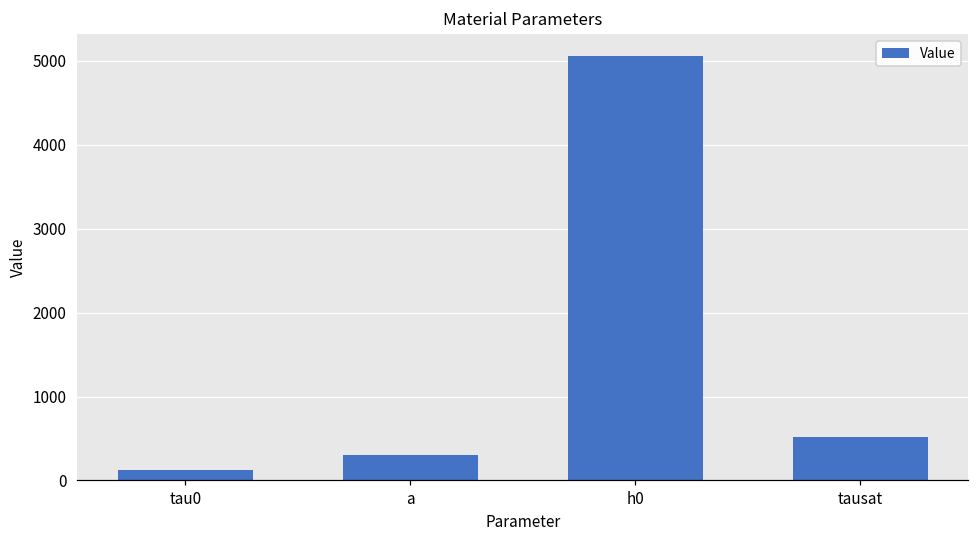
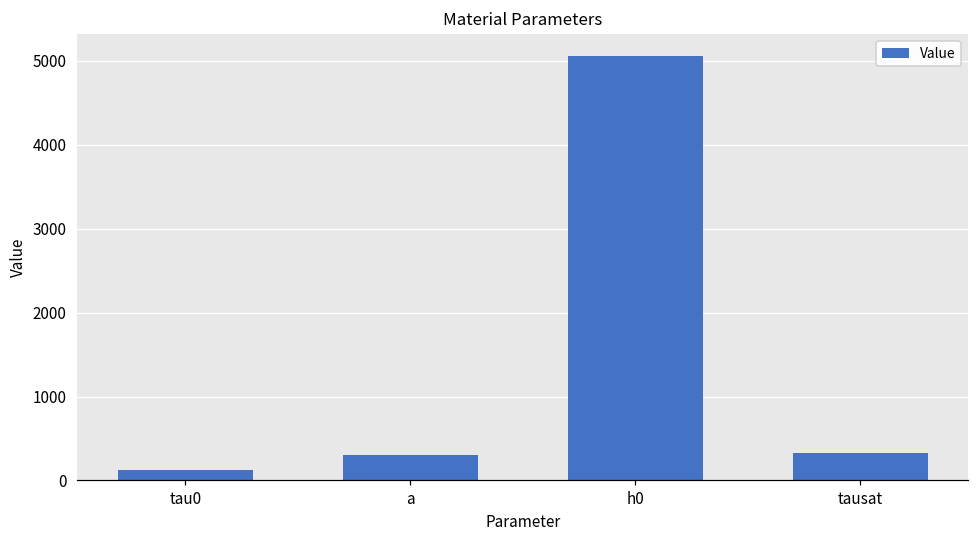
tausat: 500 -> 300
